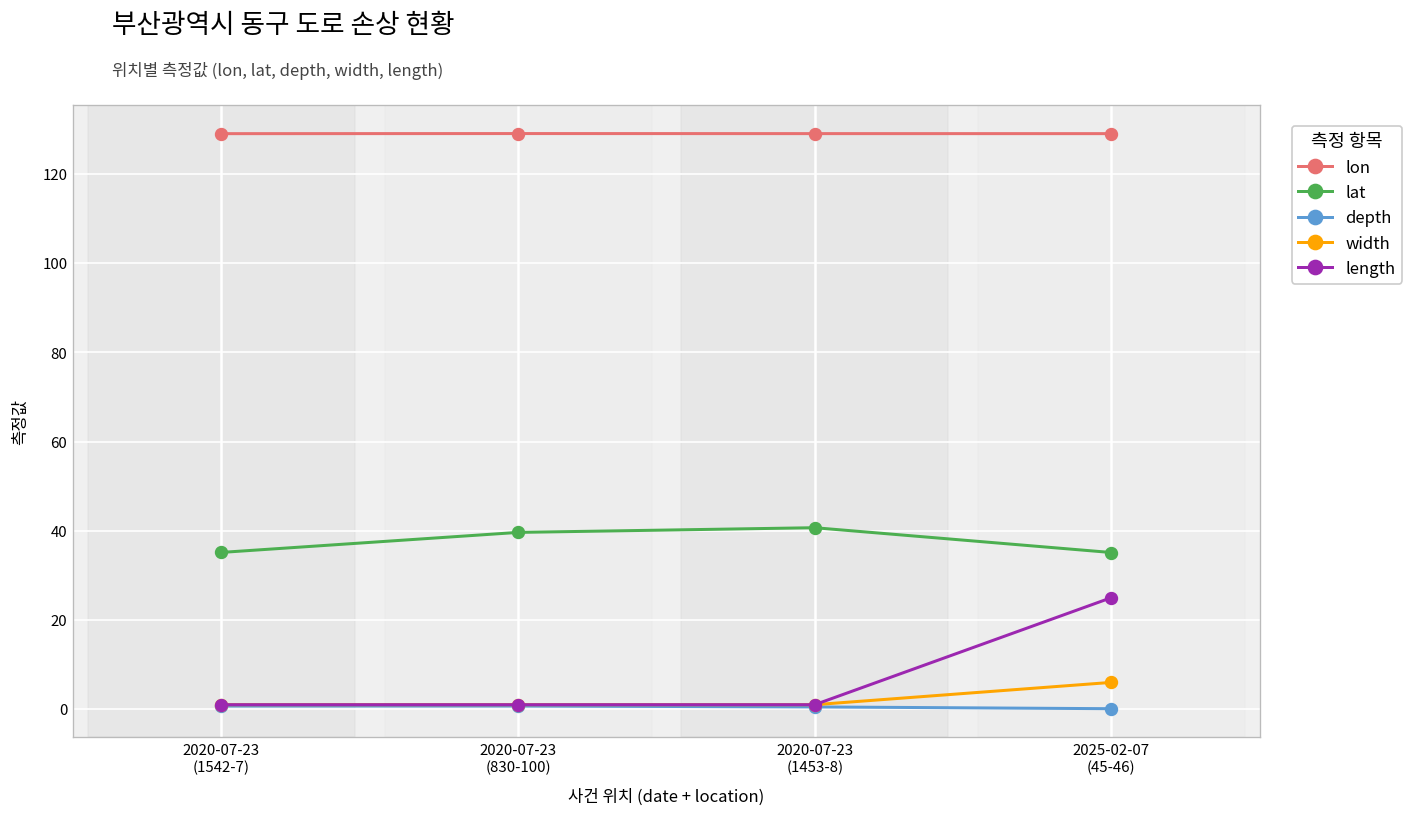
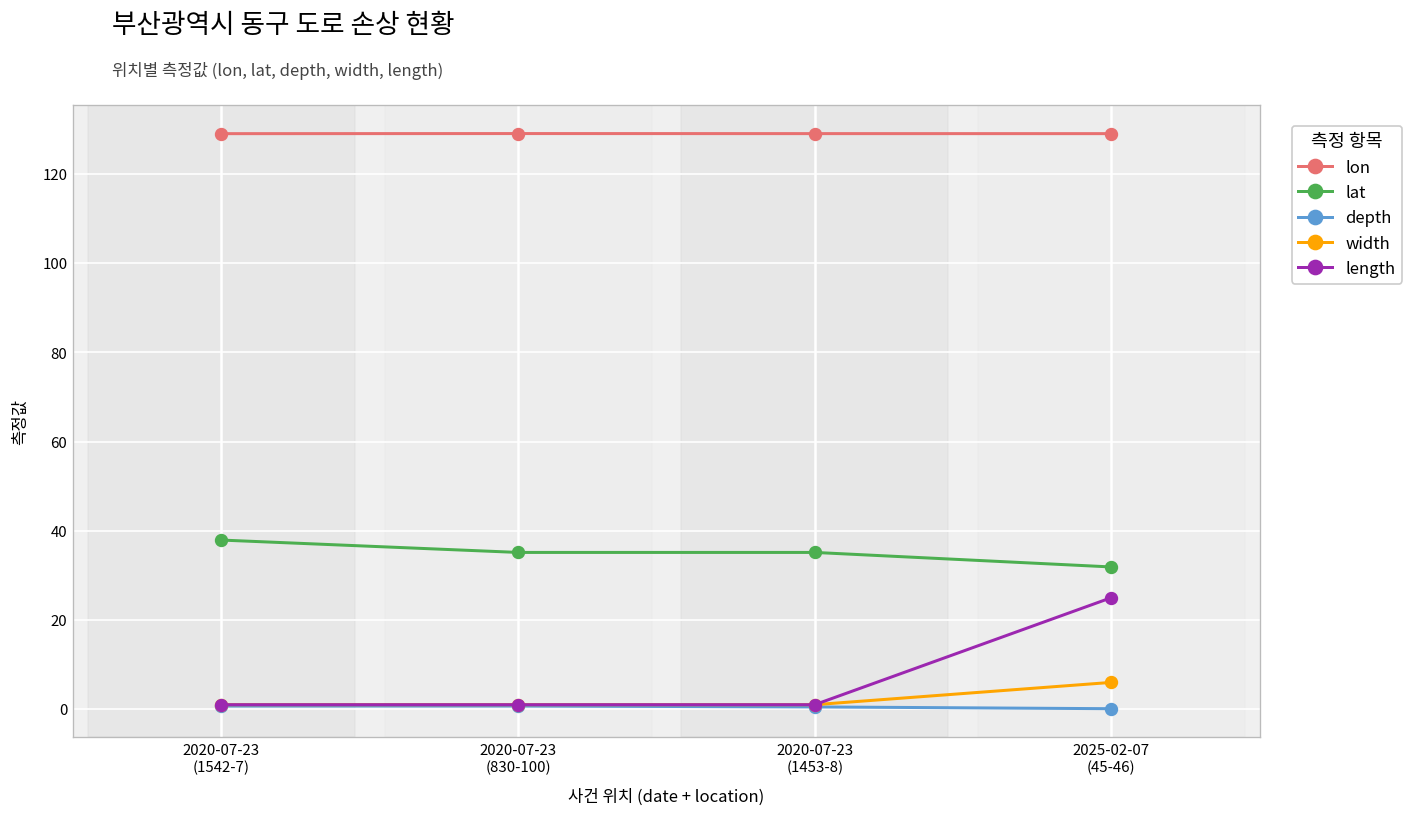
lat, 2020-07-23 (1542-7): 35 -> 38
lat, 2020-07-23 (830-100): 40 -> 35
lat, 2020-07-23 (1453-8): 41 -> 35
lat, 2025-02-07 (45-46): 35 -> 32
